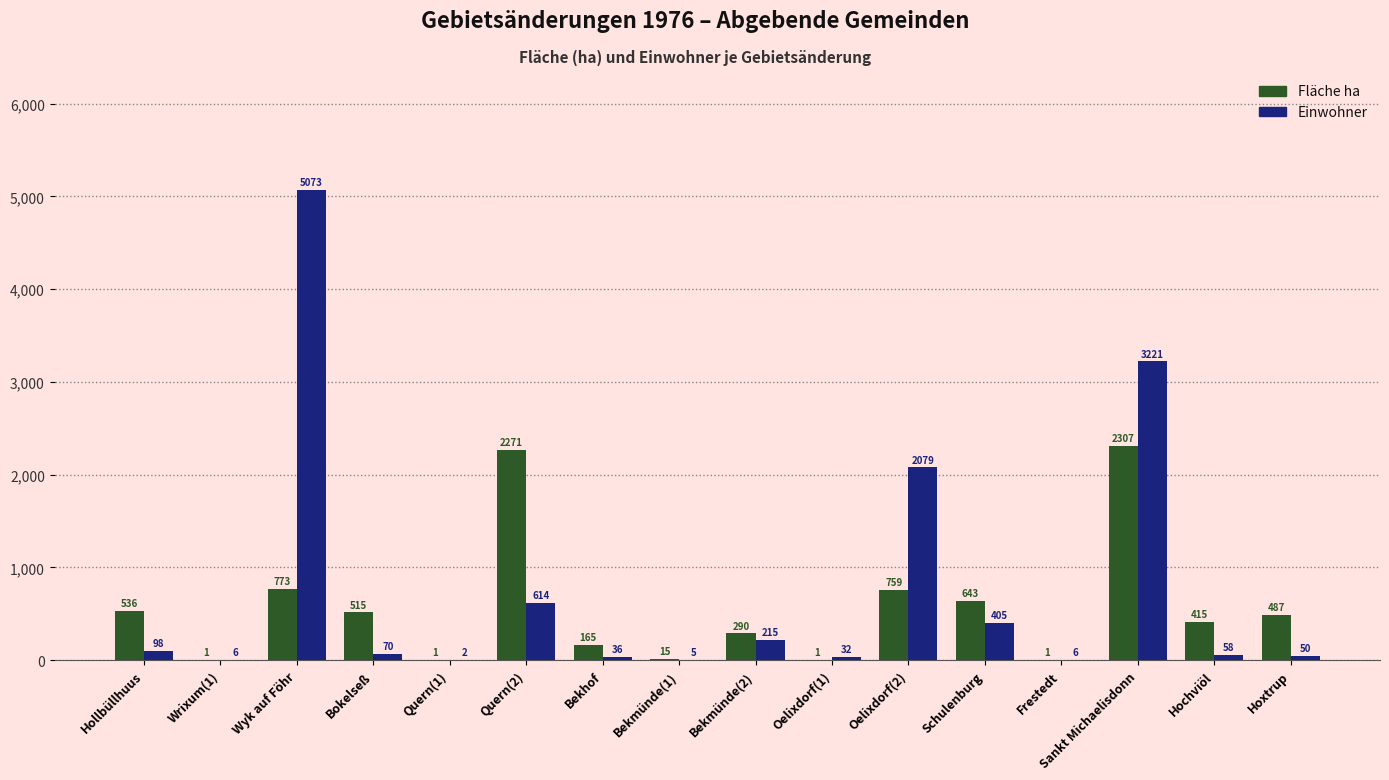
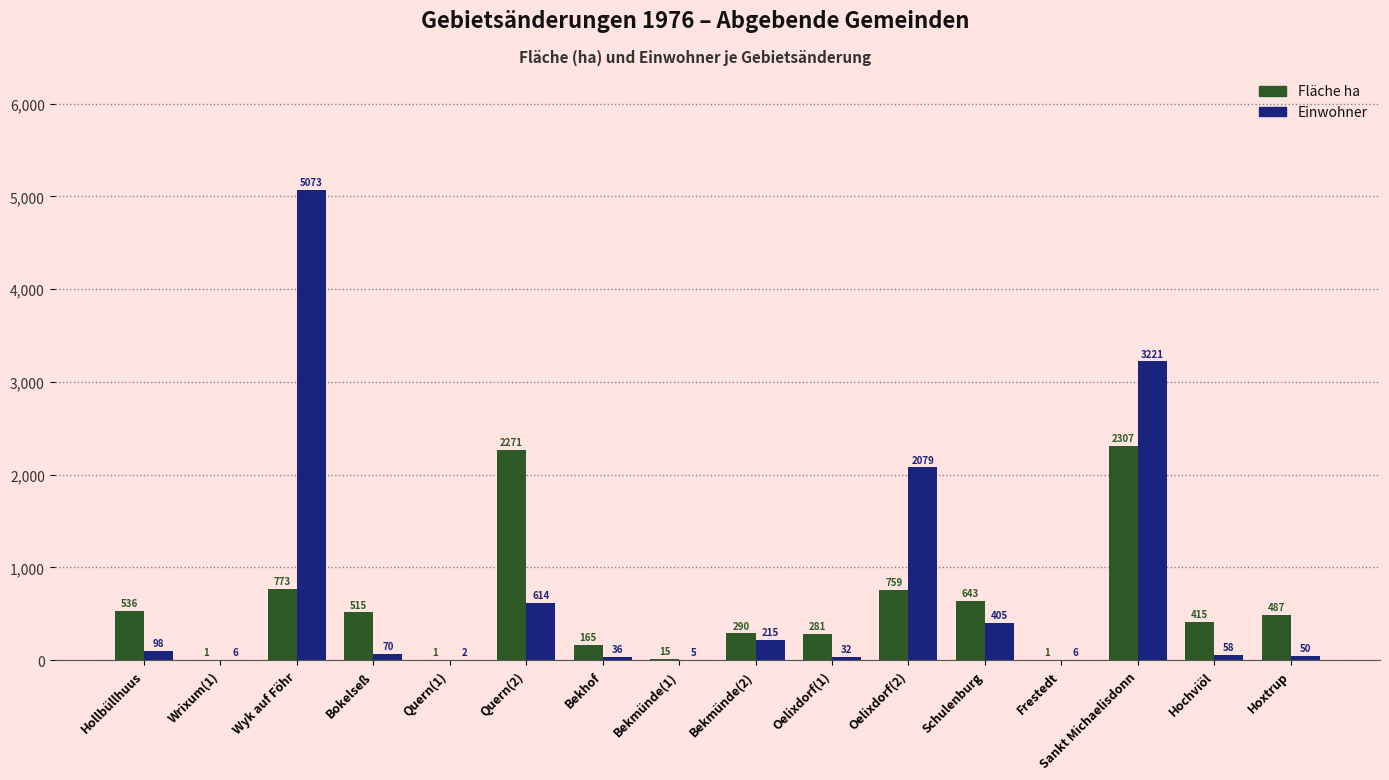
Fläche ha, Oelixdorf(1): 1 -> 281
